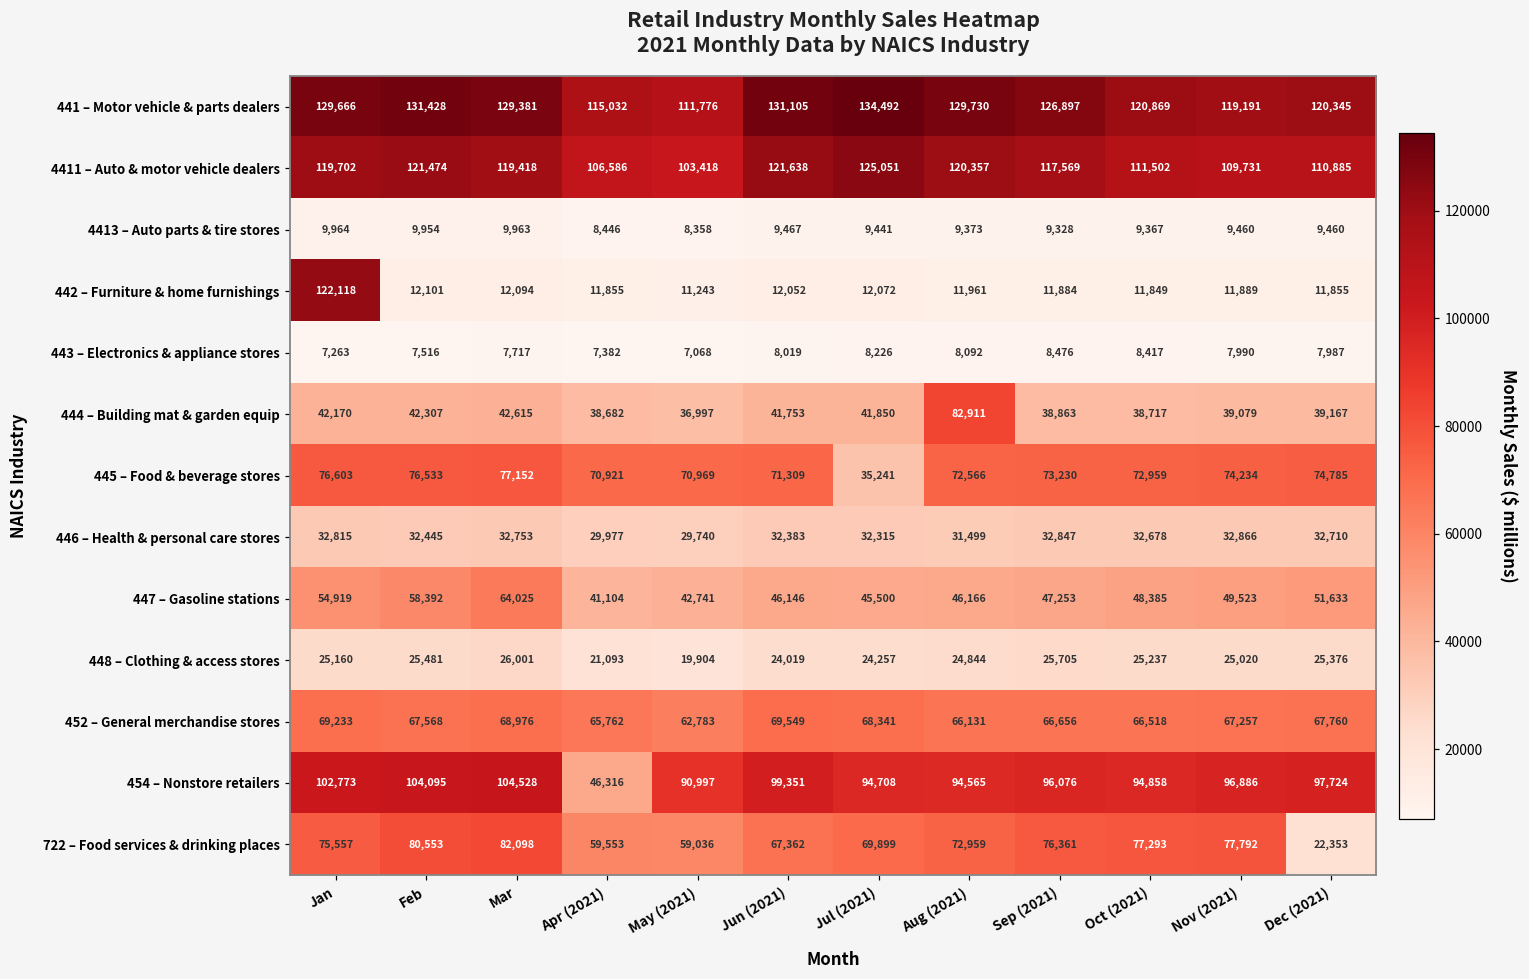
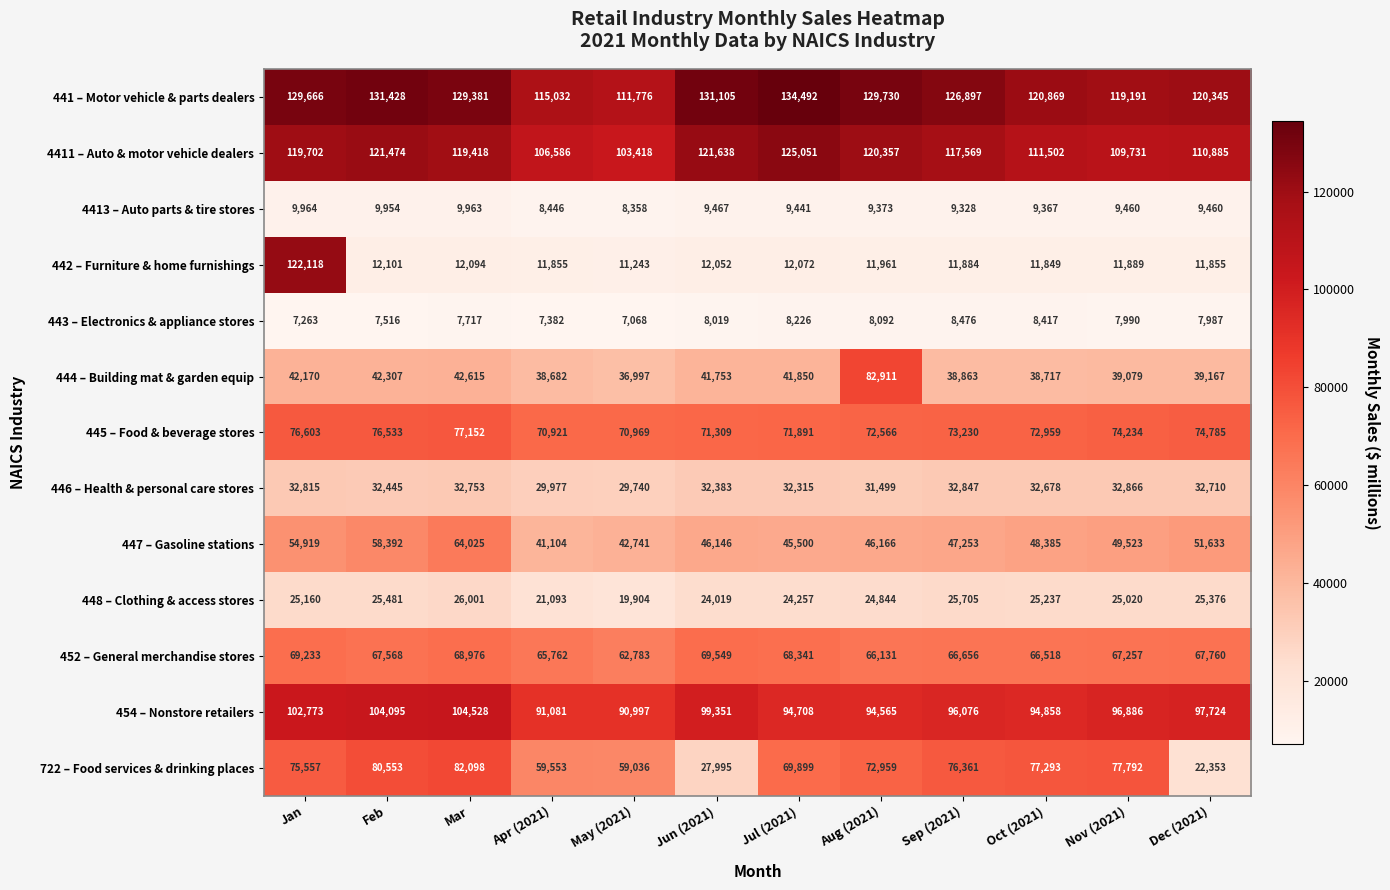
445 – Food & beverage stores, Jul (2021): 35,241 -> 71,891
454 – Nonstore retailers, Apr (2021): 46,316 -> 91,081
722 – Food services & drinking places, Jun (2021): 67,362 -> 27,995
